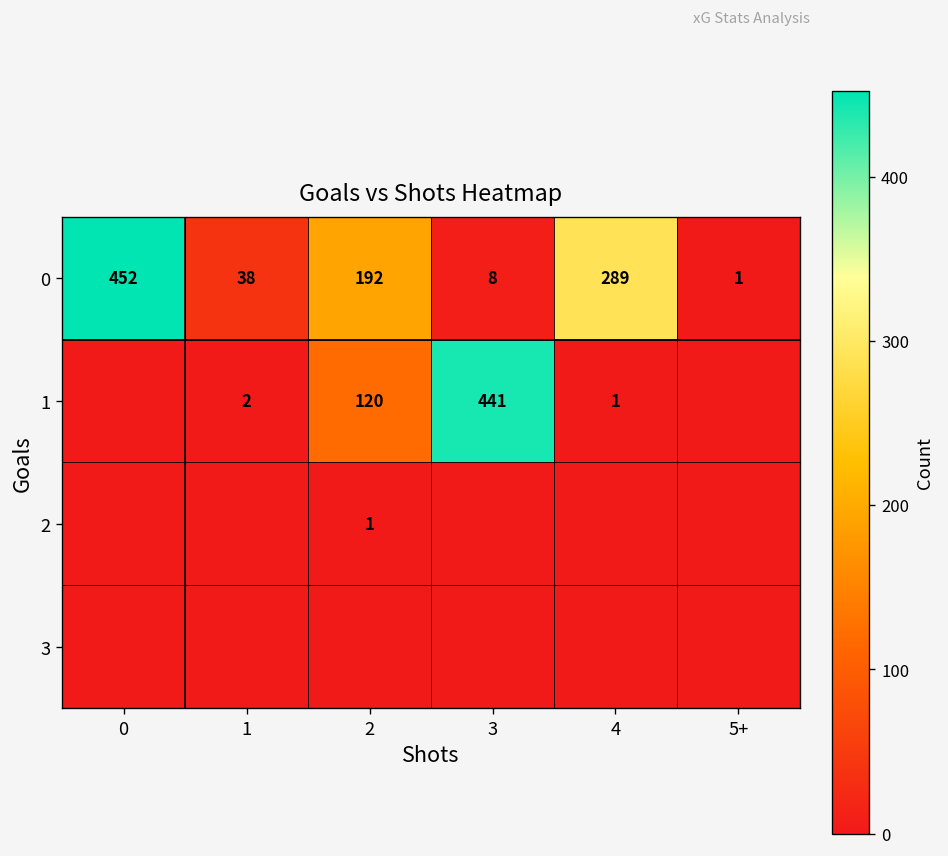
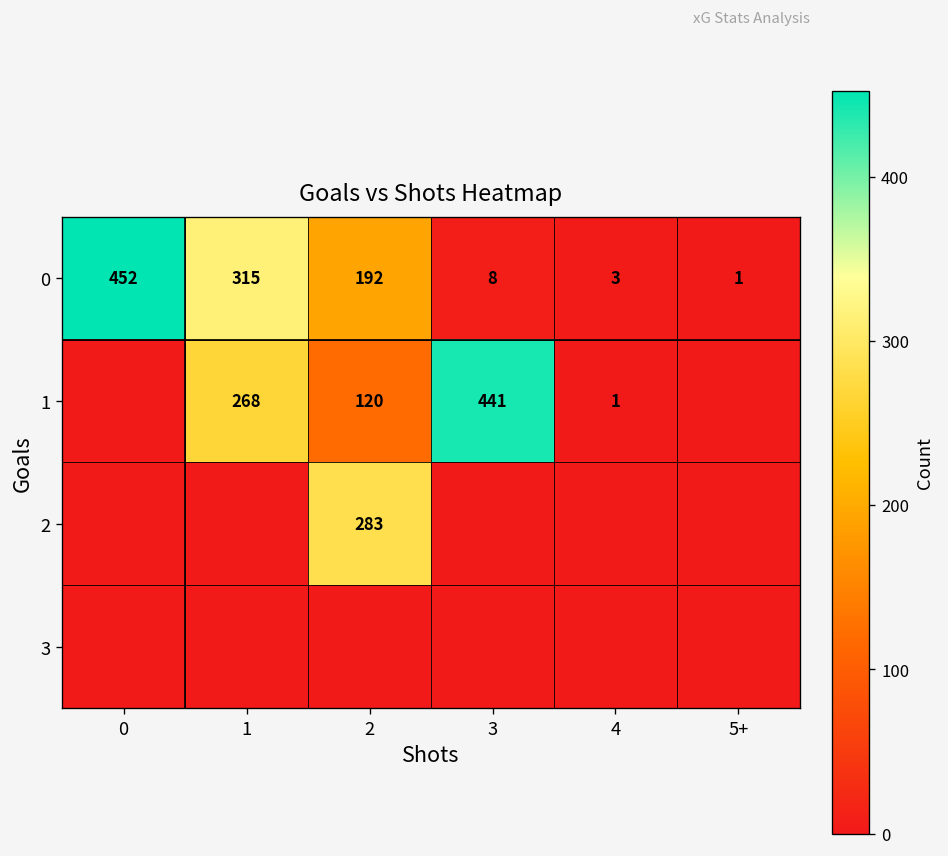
0, 1: 38 -> 315
0, 4: 289 -> 3
1, 1: 2 -> 268
2, 2: 1 -> 283
